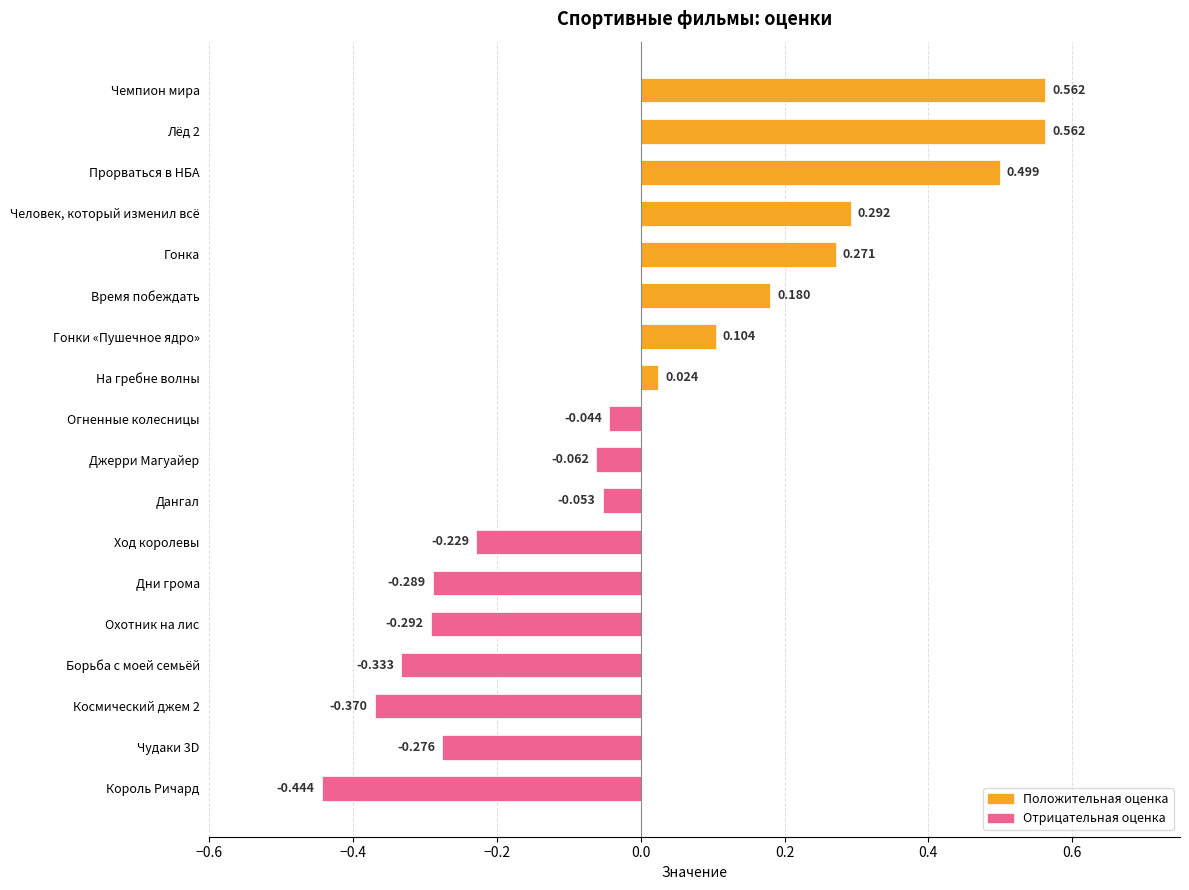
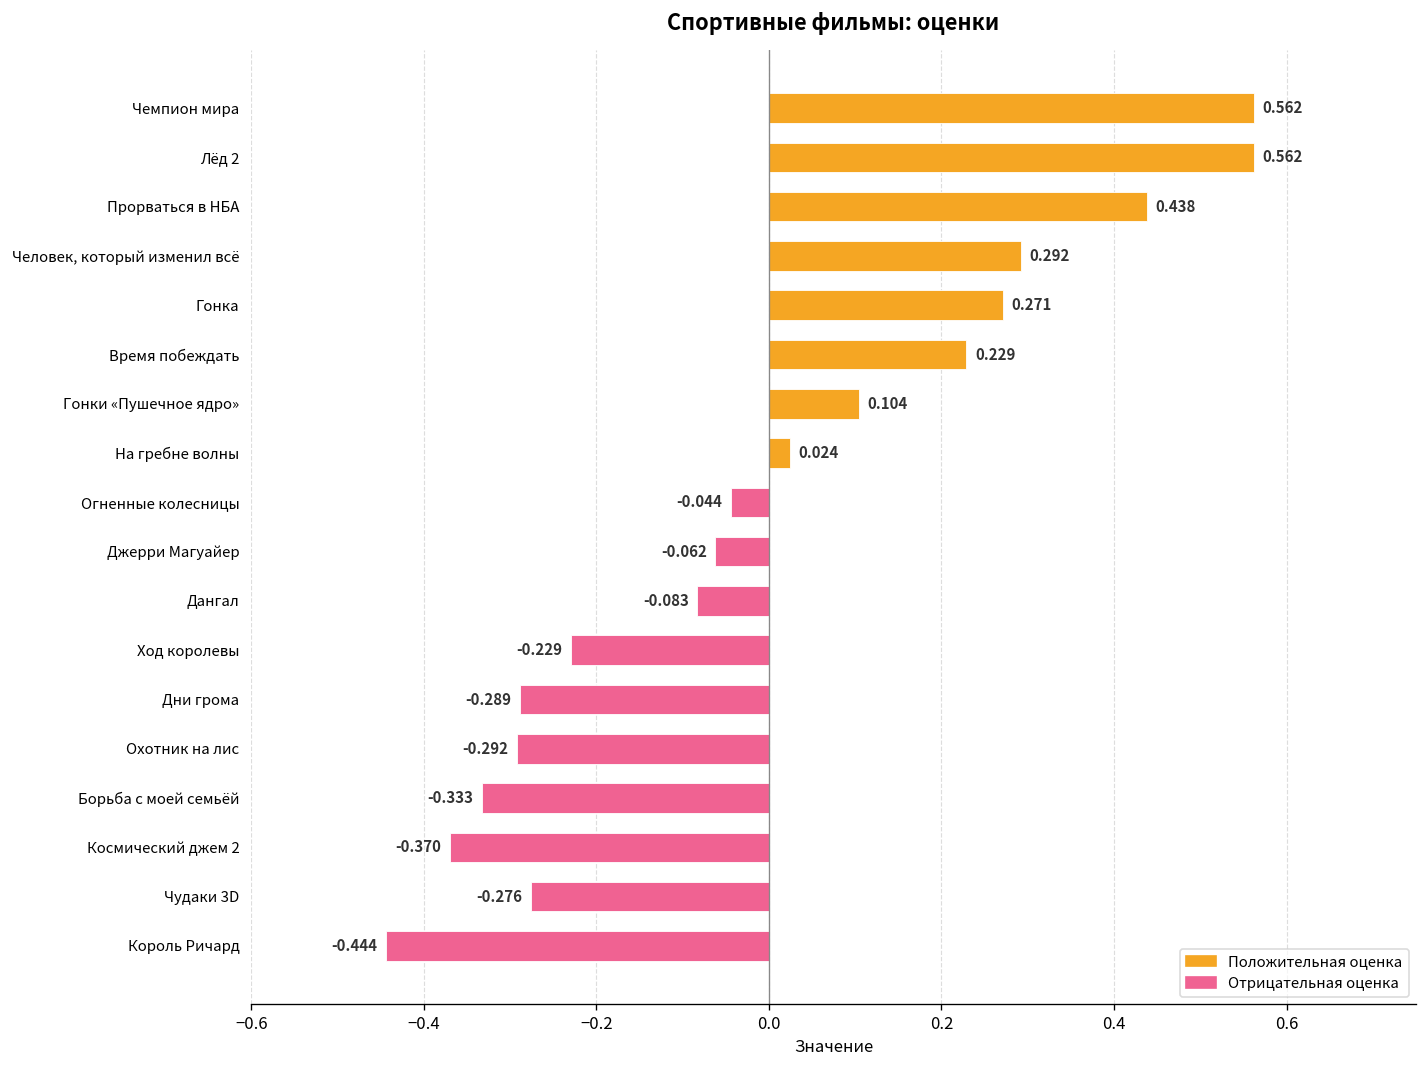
Прорваться в НБА: 0.499 -> 0.438
Время побеждать: 0.180 -> 0.229
Дангал: -0.053 -> -0.083
